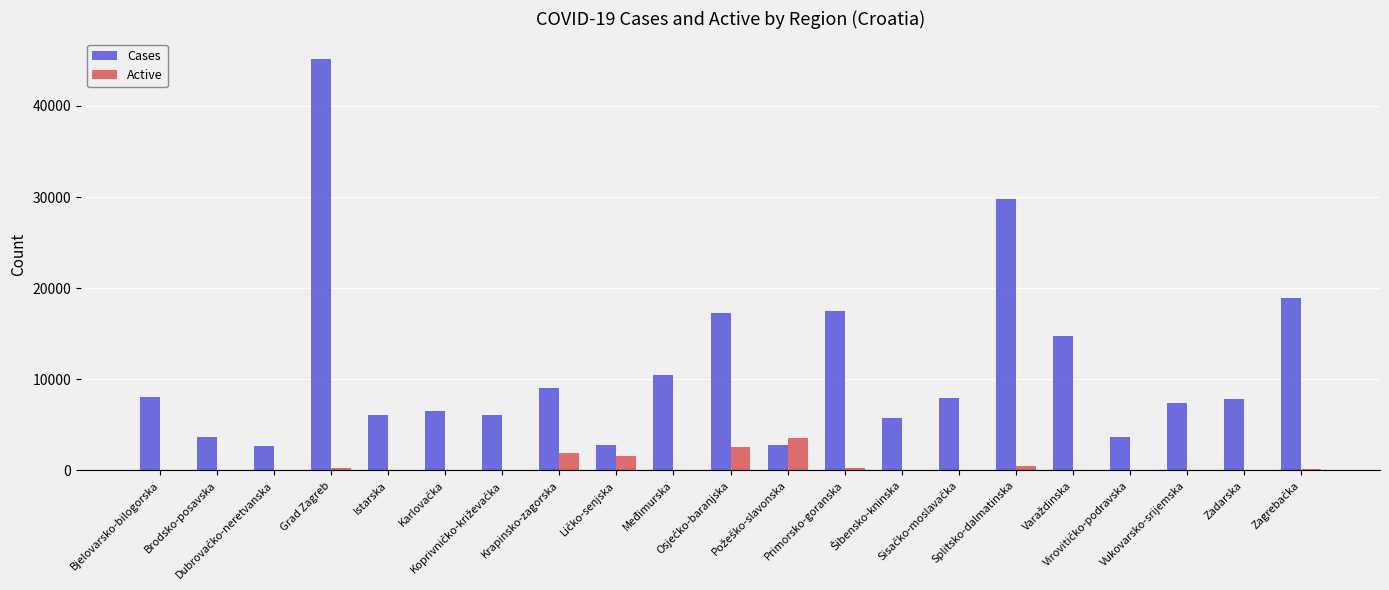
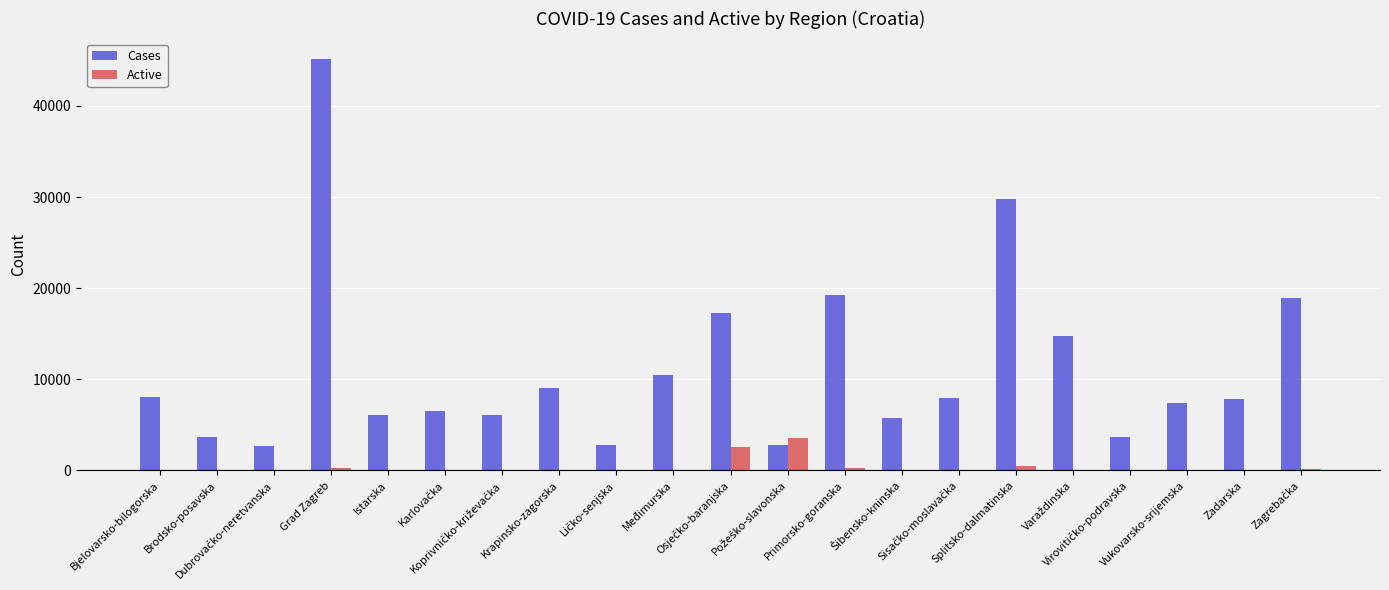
Active, Krapinsko-zagorska: 2000 -> 0
Active, Ličko-senjska: 2000 -> 0
Cases, Primorsko-goranska: 17000 -> 19000
